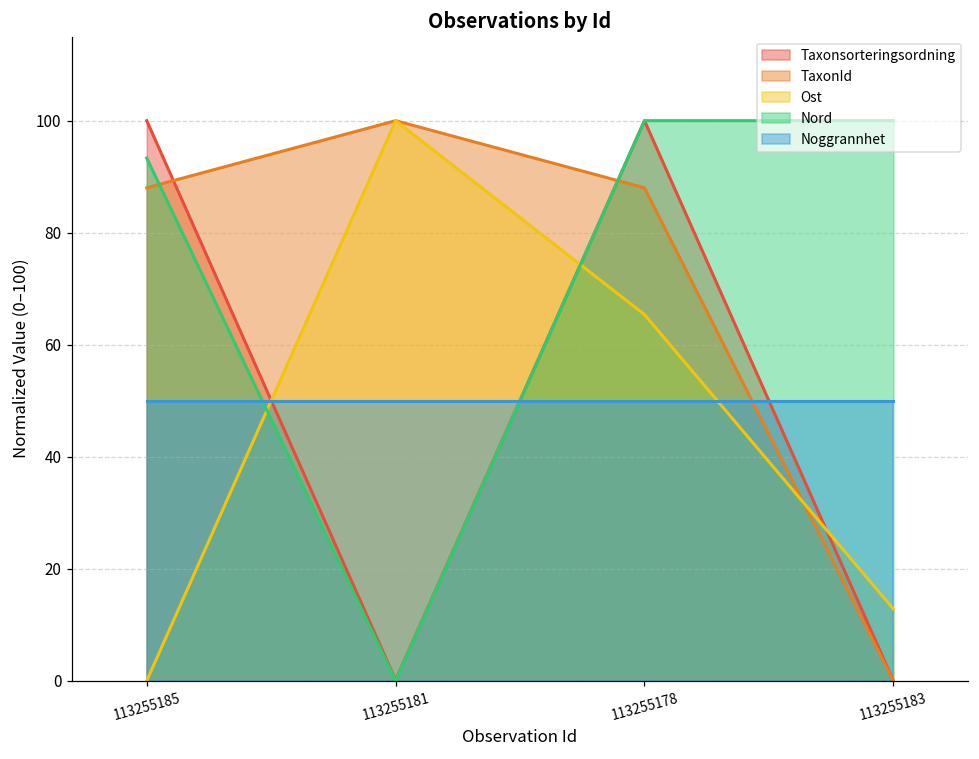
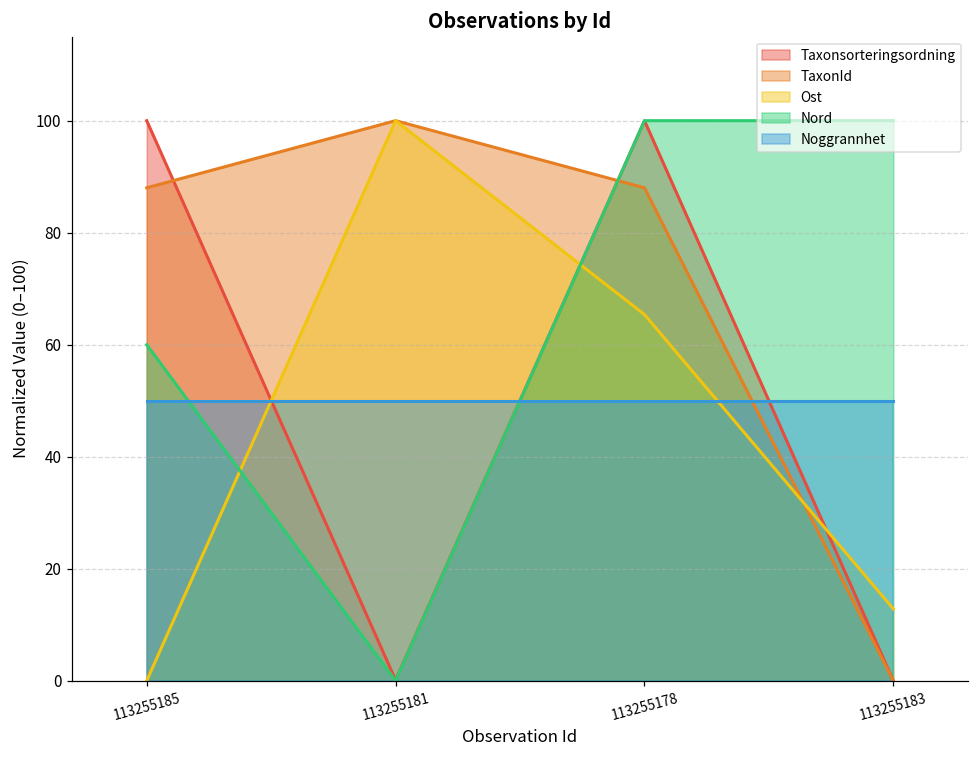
Nord, 113255185: 93 -> 60
